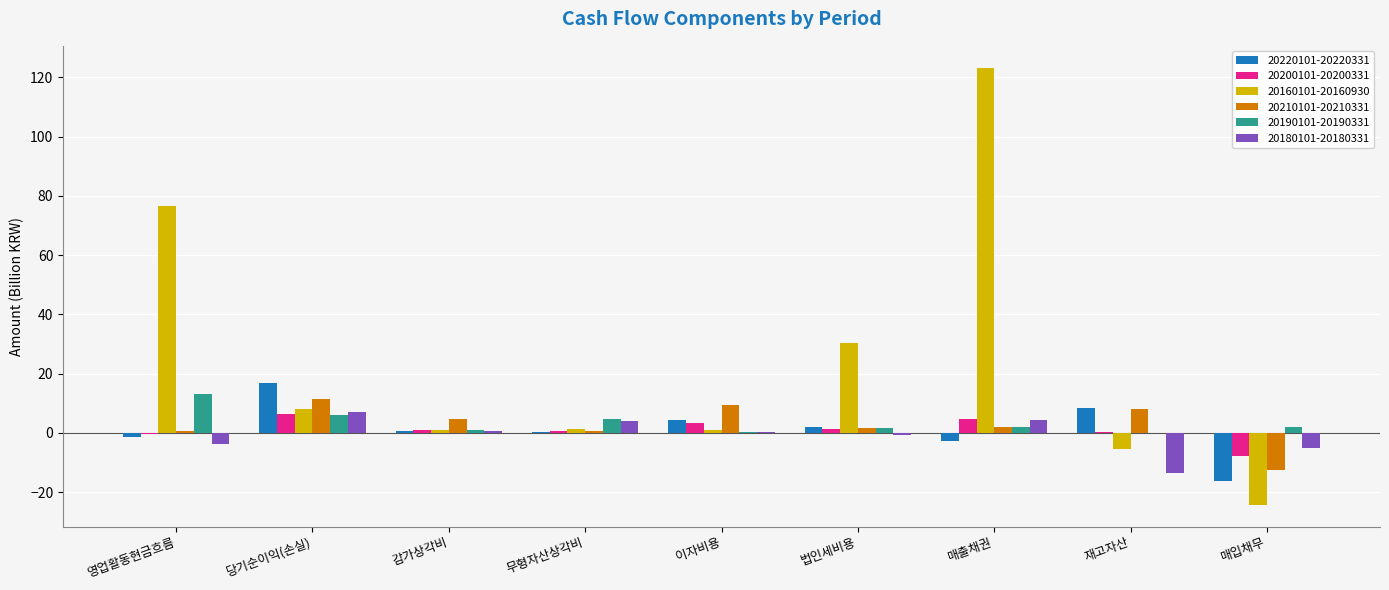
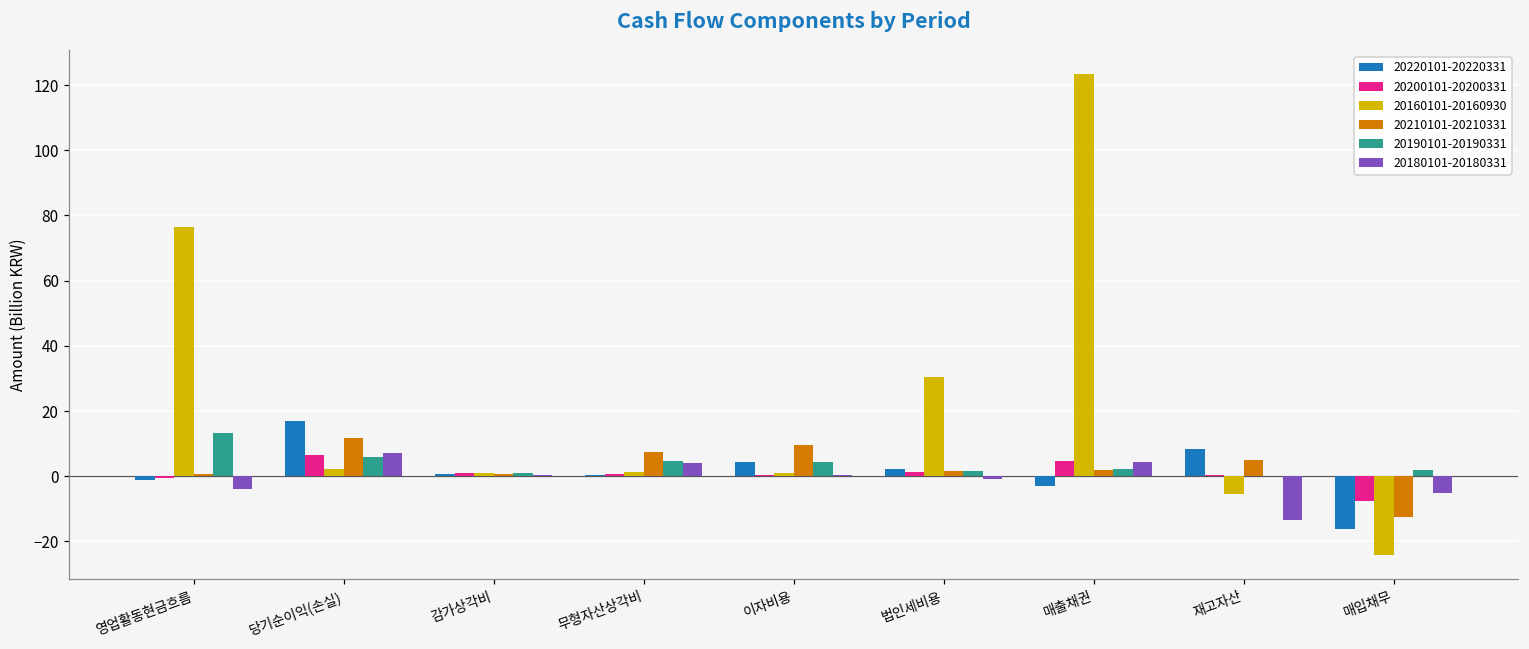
20160101-20160930, 당기순이익(손실): 8 -> 2
20210101-20210331, 감가상각비: 5 -> 1
20210101-20210331, 무형자산상각비: 1 -> 8
20200101-20200331, 이자비용: 3 -> 0
20190101-20190331, 이자비용: 0 -> 4
20210101-20210331, 재고자산: 8 -> 5
